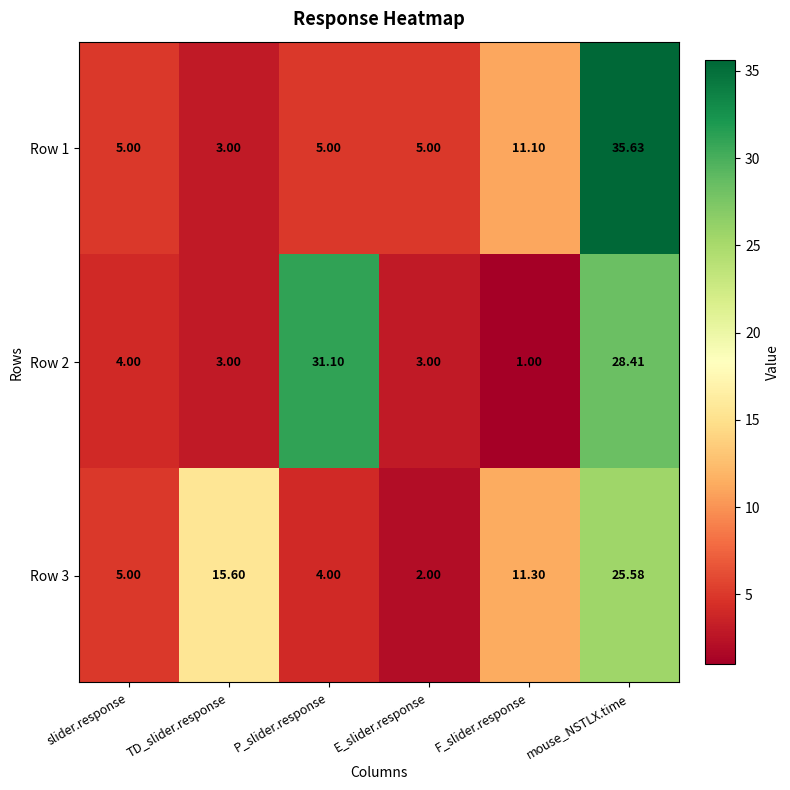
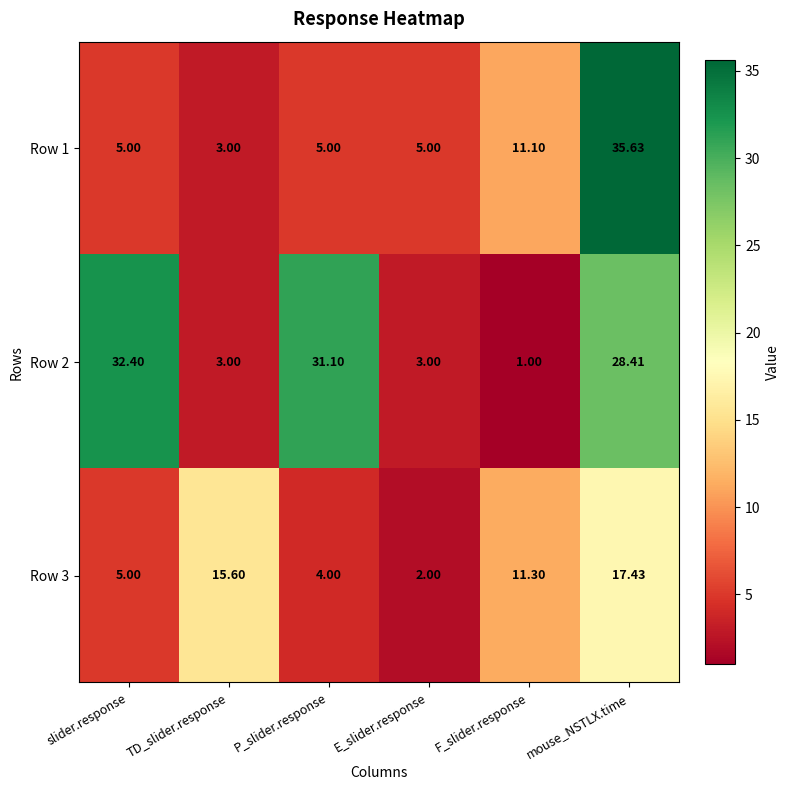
Row 2, slider.response: 4.00 -> 32.40
Row 3, mouse_NSTLX.time: 25.58 -> 17.43
